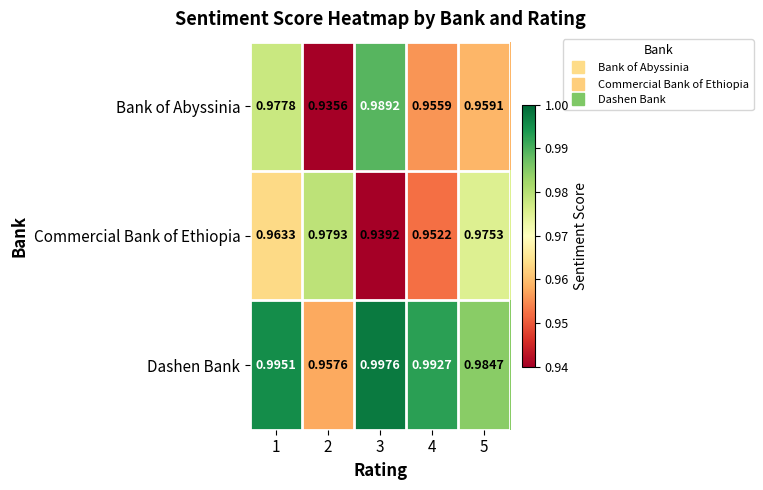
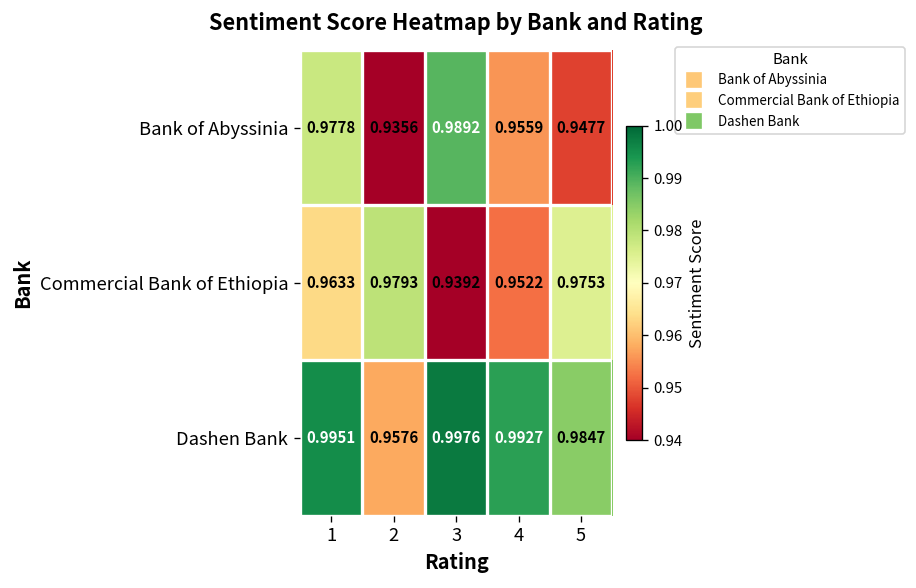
Bank of Abyssinia, 5: 0.9591 -> 0.9477
